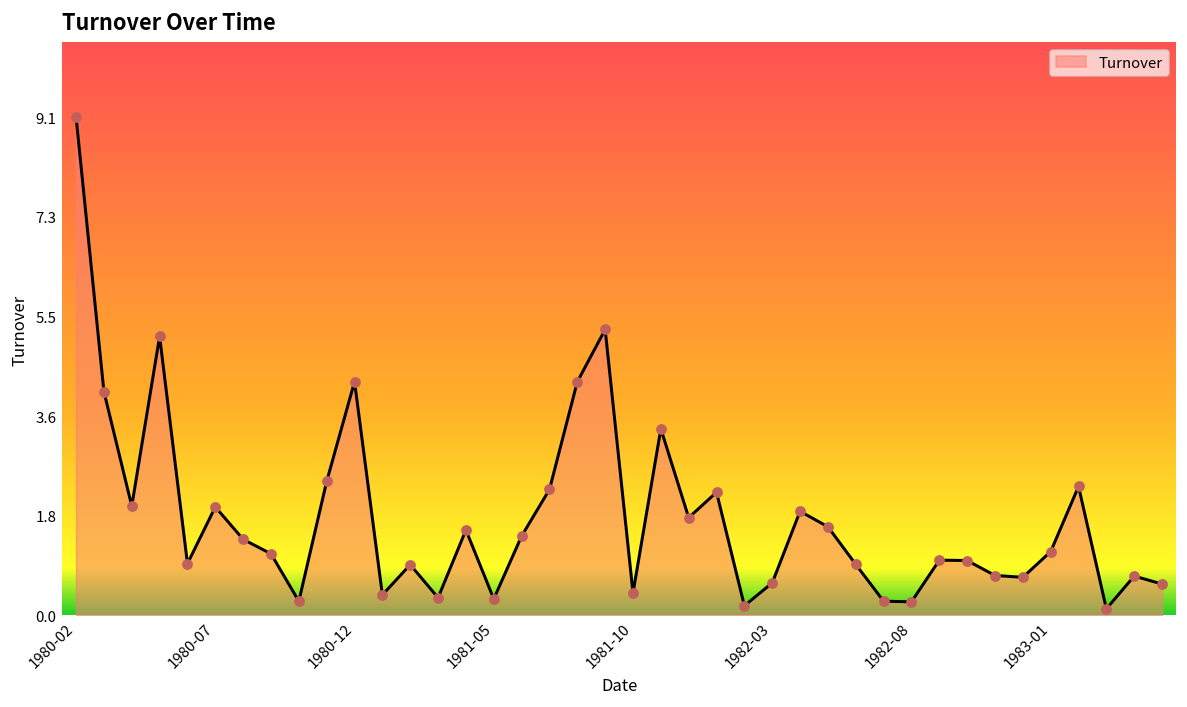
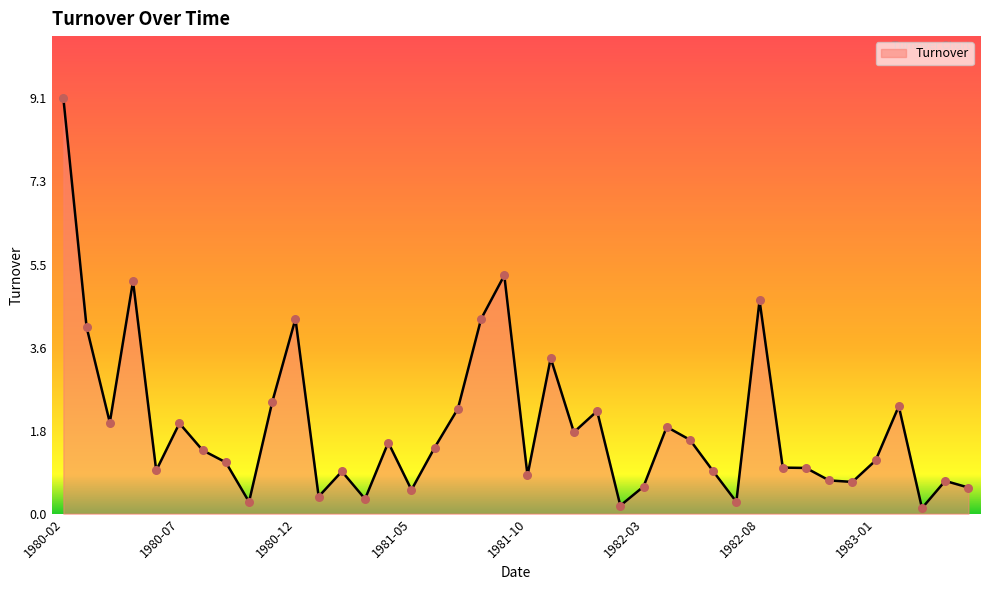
1981-05: 0.3 -> 0.5
1981-10: 0.4 -> 0.8
1982-08: 0.2 -> 4.7
